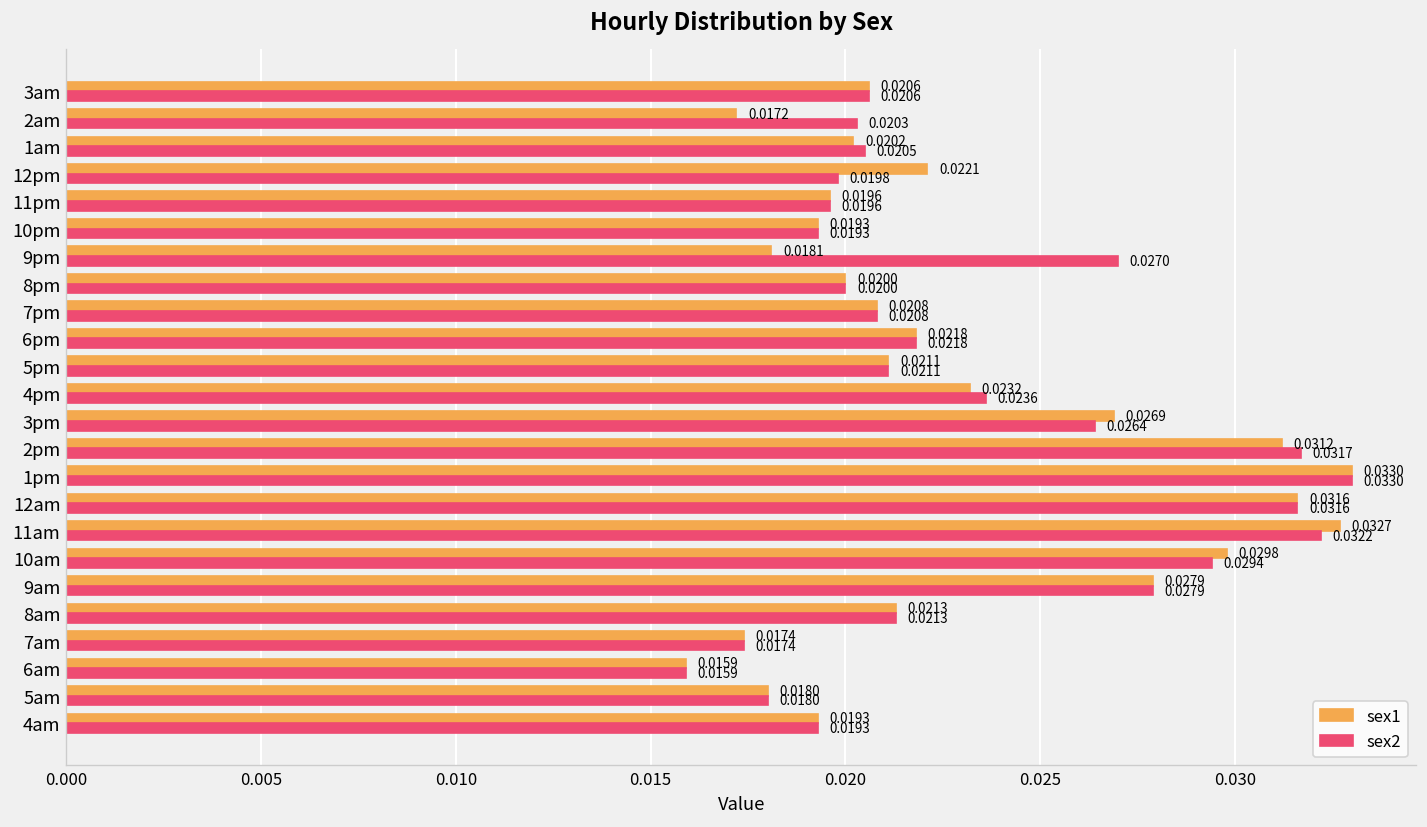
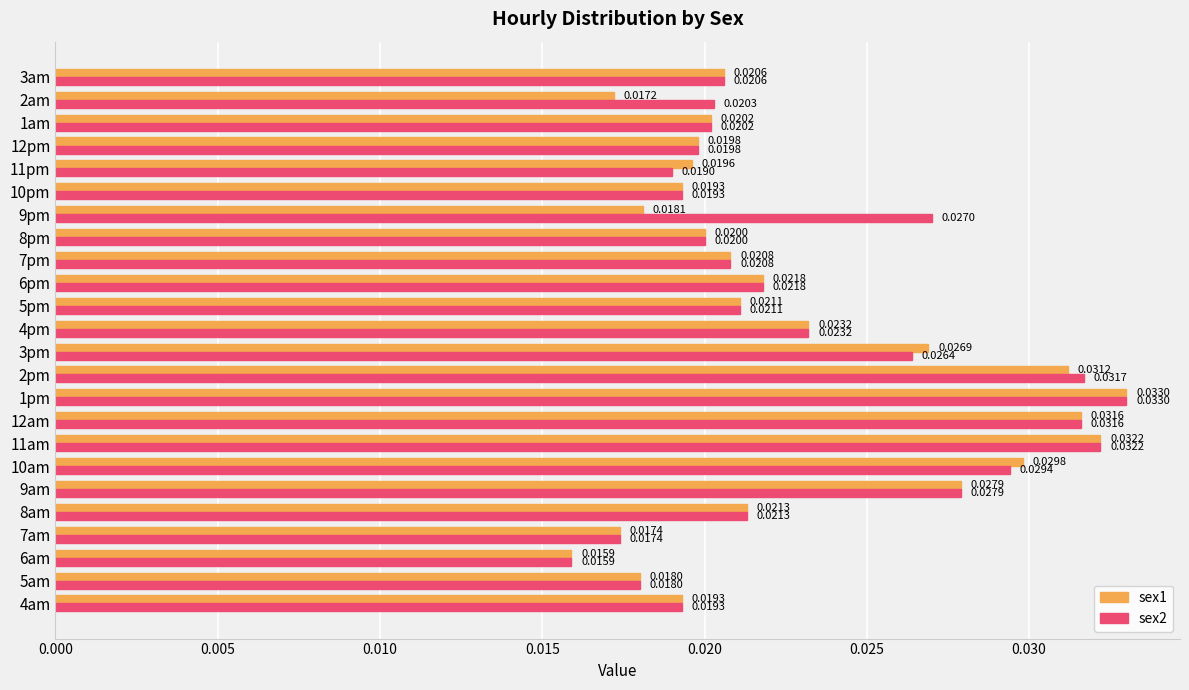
sex2, 1am: 0.0205 -> 0.0202
sex1, 12pm: 0.0221 -> 0.0198
sex2, 11pm: 0.0196 -> 0.0190
sex2, 4pm: 0.0236 -> 0.0232
sex1, 11am: 0.0327 -> 0.0322
